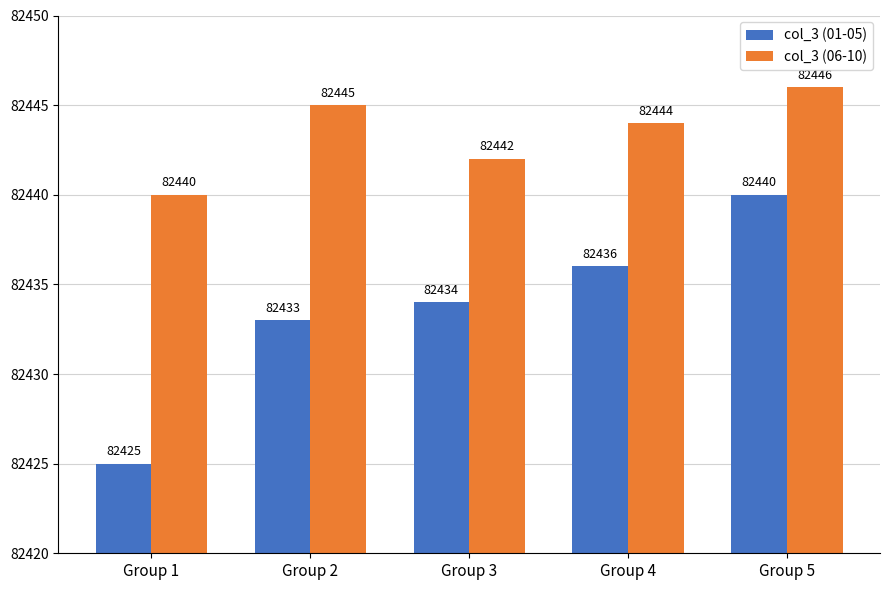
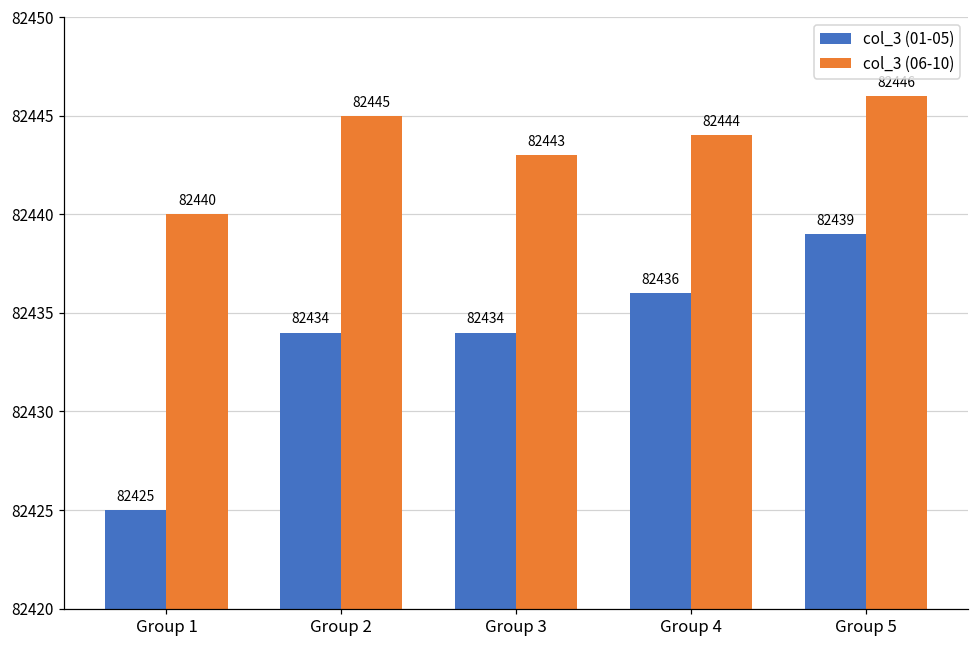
col_3 (01-05), Group 2: 82433 -> 82434
col_3 (06-10), Group 3: 82442 -> 82443
col_3 (01-05), Group 5: 82440 -> 82439
